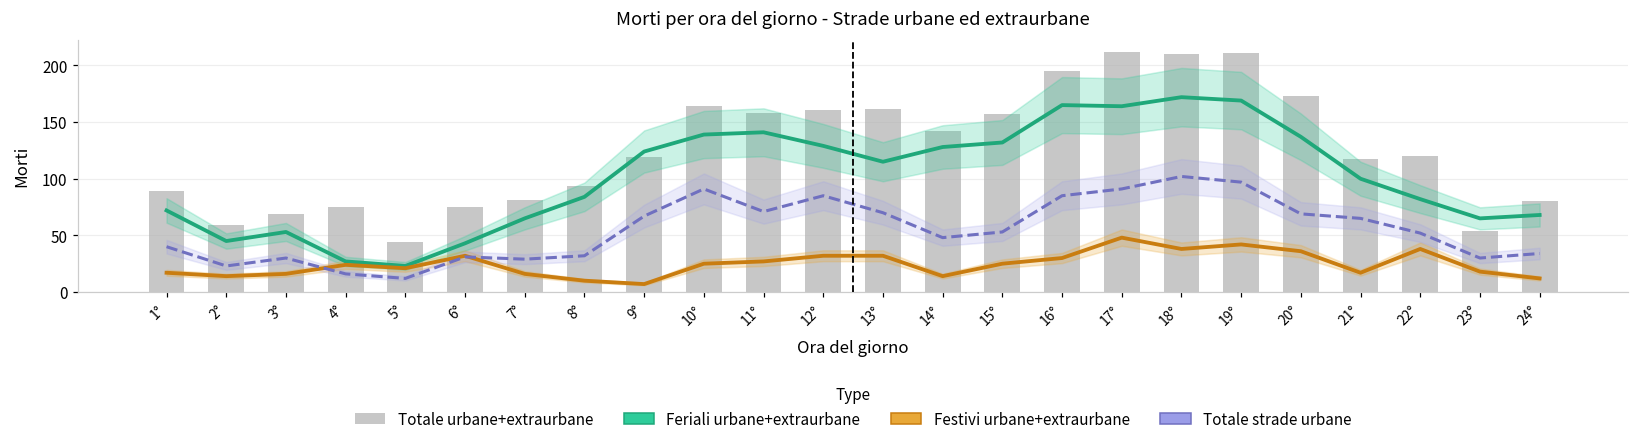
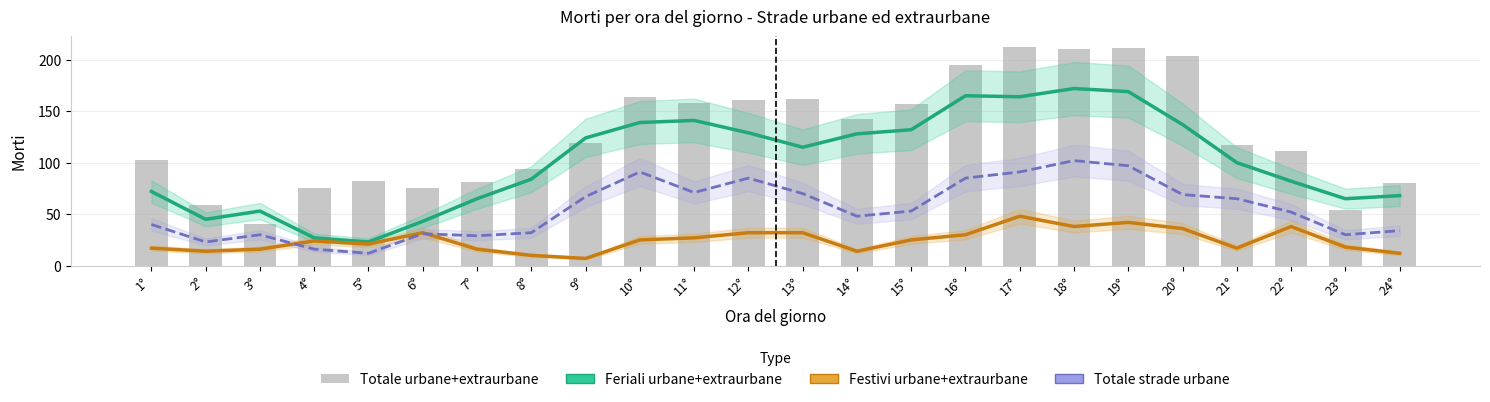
Totale urbane+extraurbane, 1°: 89 -> 103
Totale urbane+extraurbane, 3°: 69 -> 40
Totale urbane+extraurbane, 5°: 44 -> 82
Totale urbane+extraurbane, 20°: 173 -> 204
Totale urbane+extraurbane, 22°: 120 -> 111
